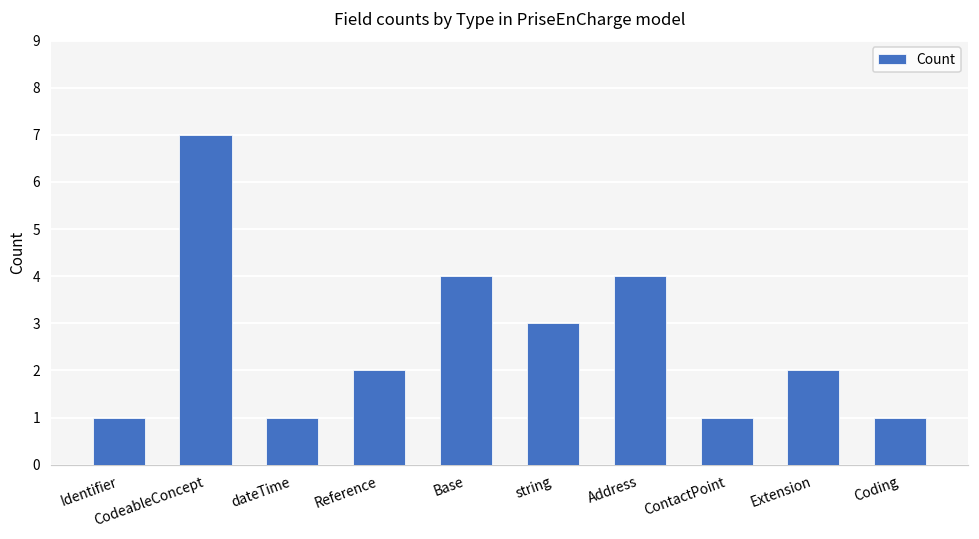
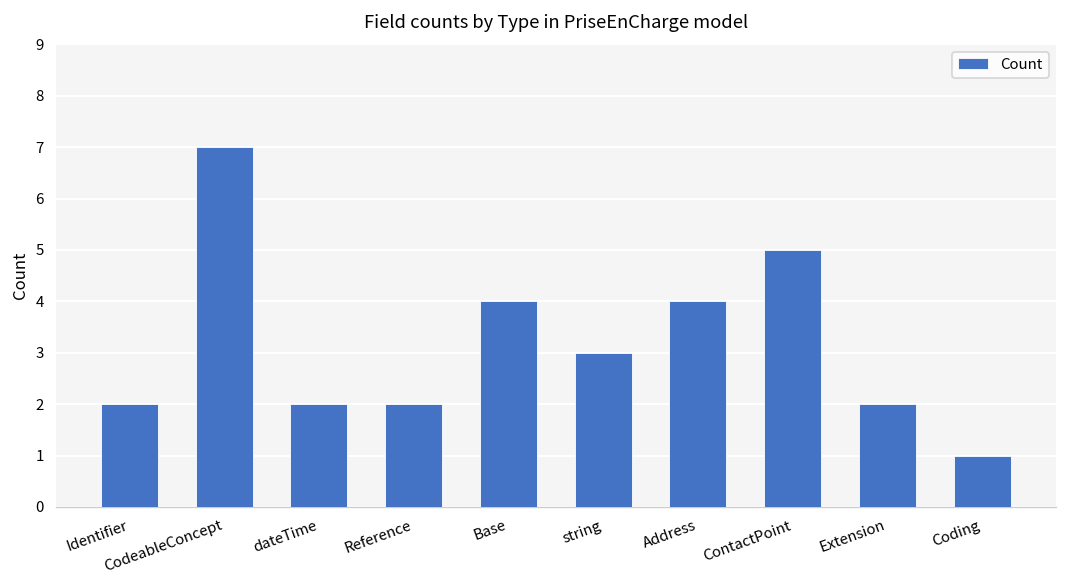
Identifier: 1 -> 2
dateTime: 1 -> 2
ContactPoint: 1 -> 5
